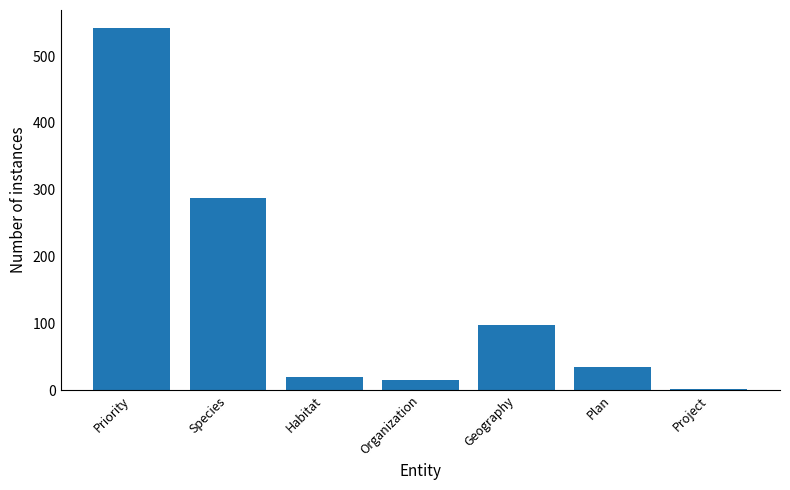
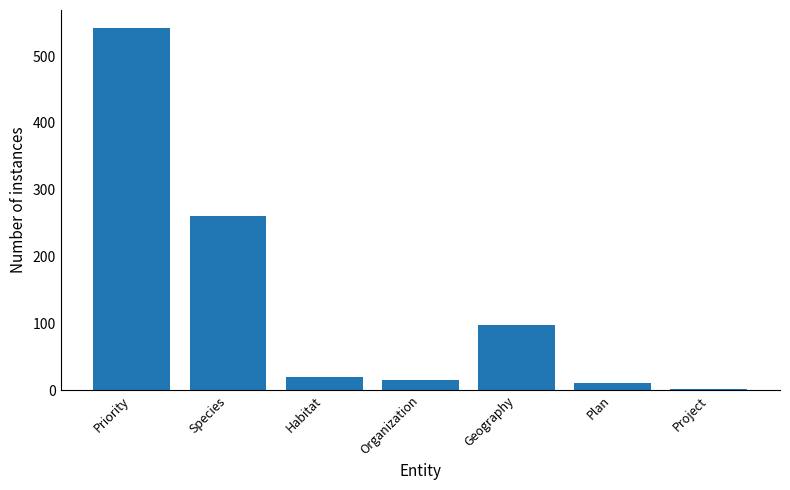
Species: 290 -> 260
Plan: 30 -> 10
